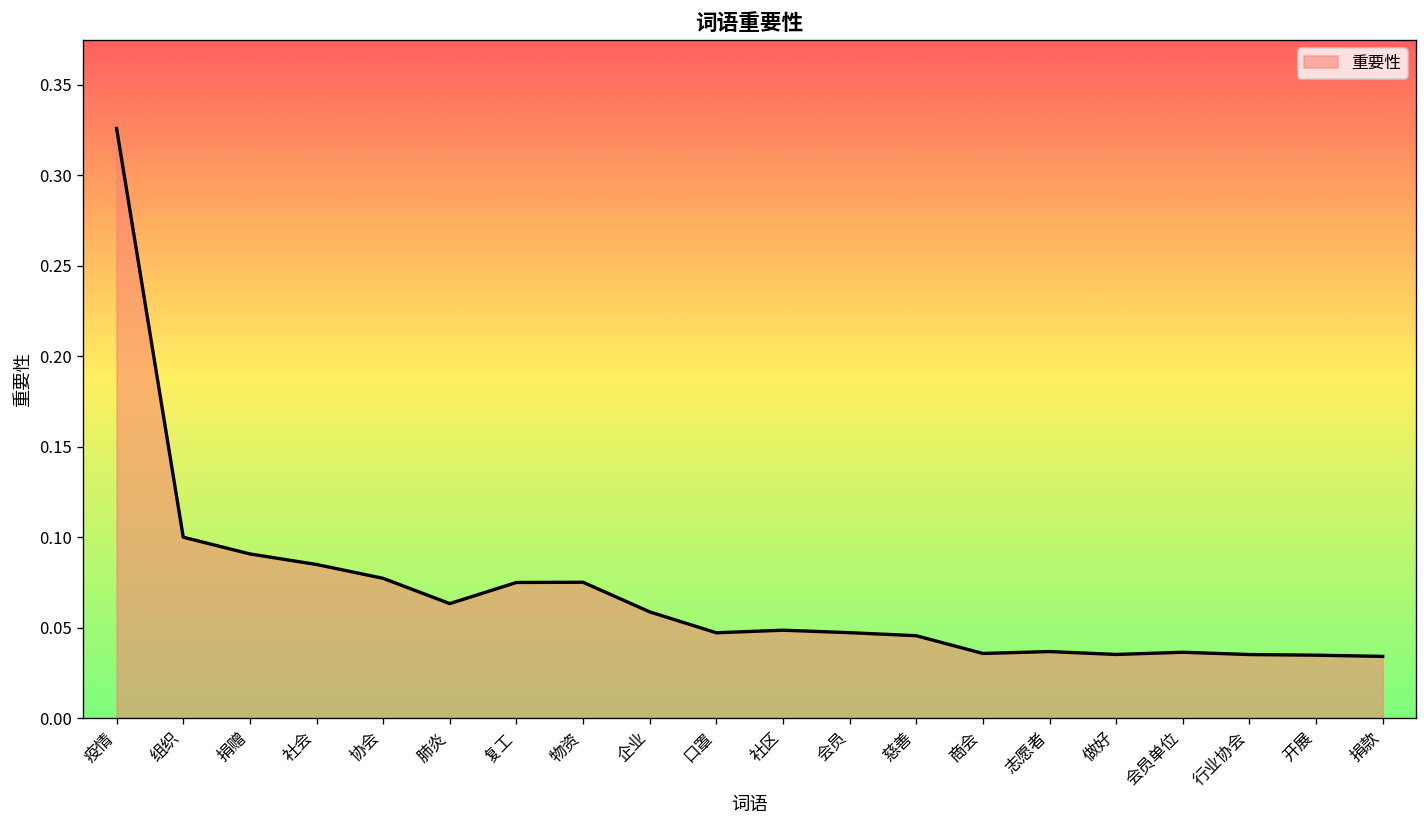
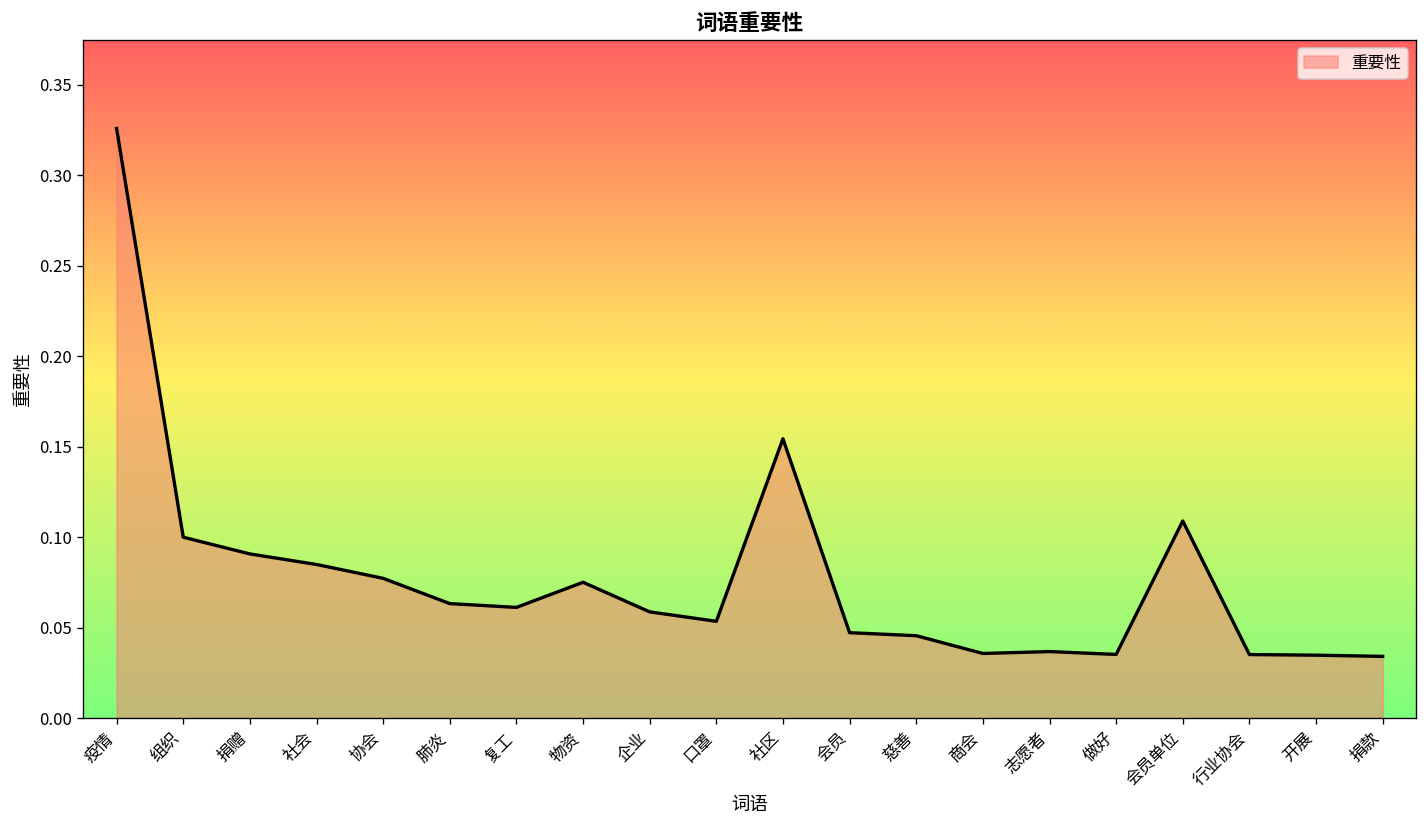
复工: 0.075 -> 0.061
口罩: 0.047 -> 0.054
社区: 0.049 -> 0.154
会员单位: 0.036 -> 0.109
